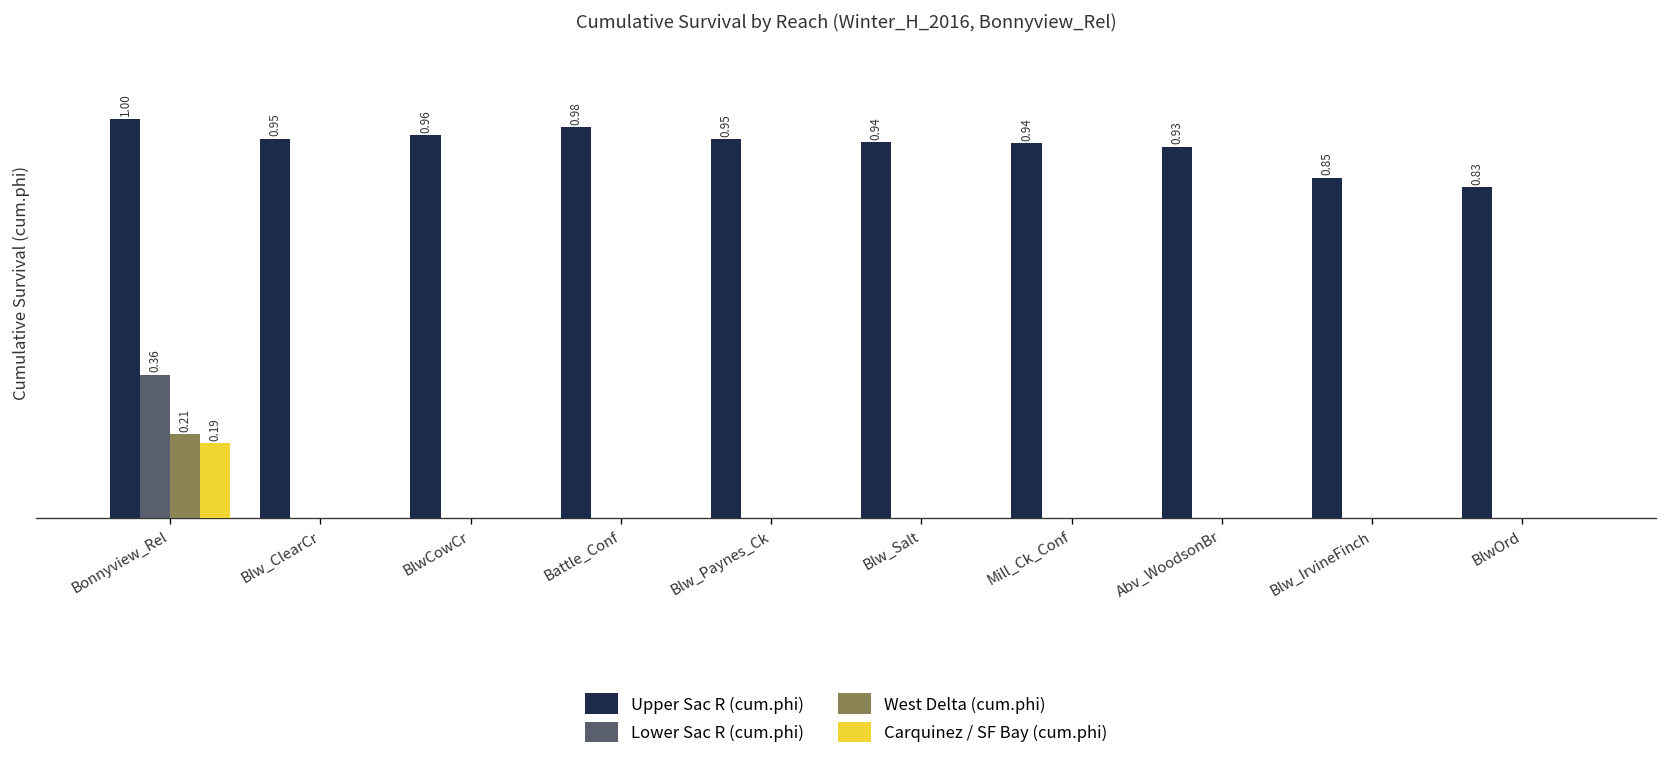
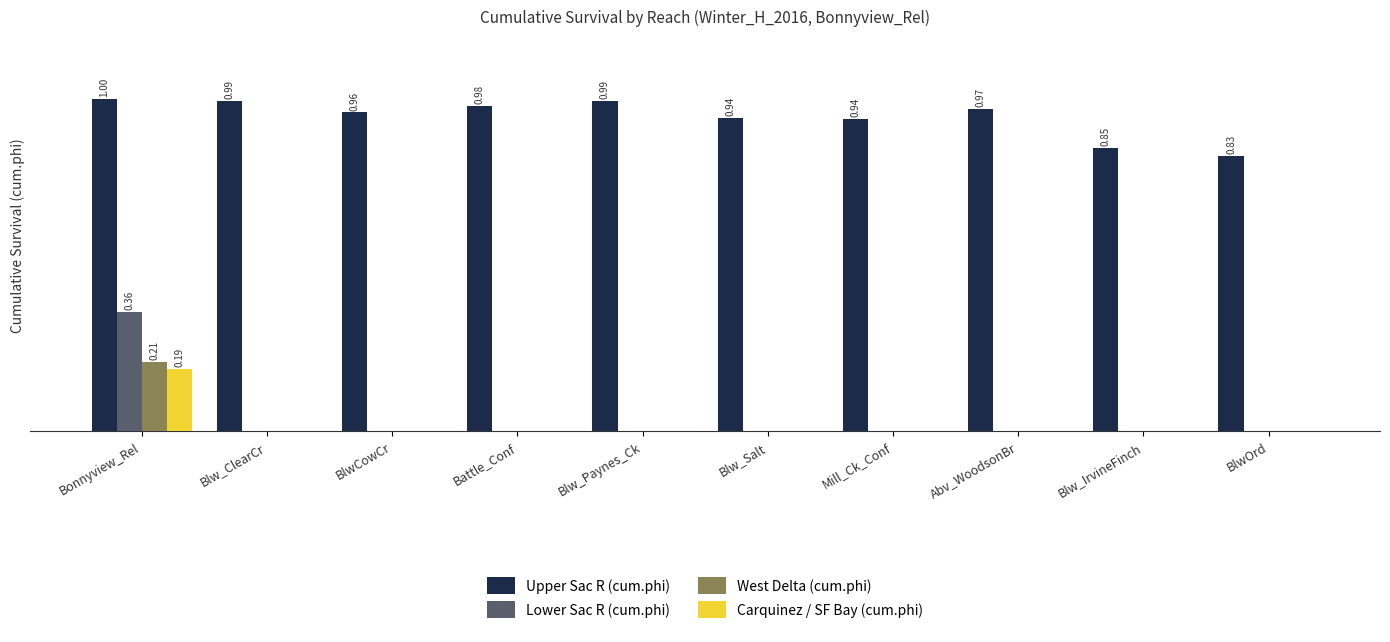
Upper Sac R (cum.phi), Blw_ClearCr: 0.95 -> 0.99
Upper Sac R (cum.phi), Blw_Paynes_Ck: 0.95 -> 0.99
Upper Sac R (cum.phi), Abv_WoodsonBr: 0.93 -> 0.97
